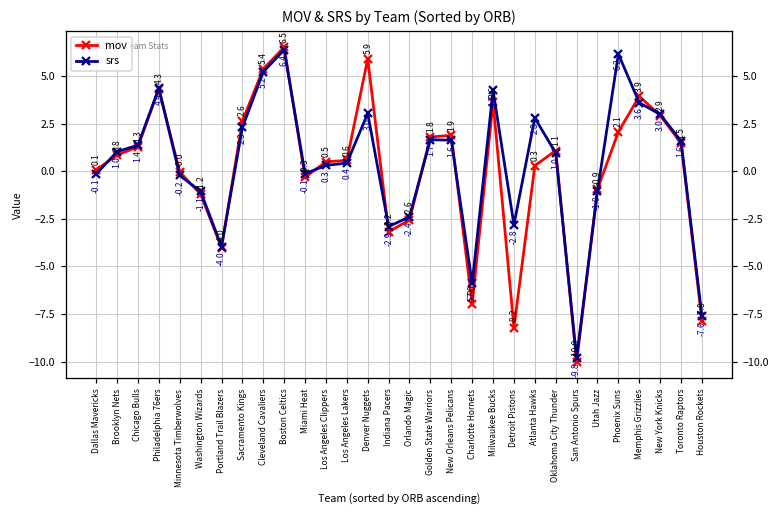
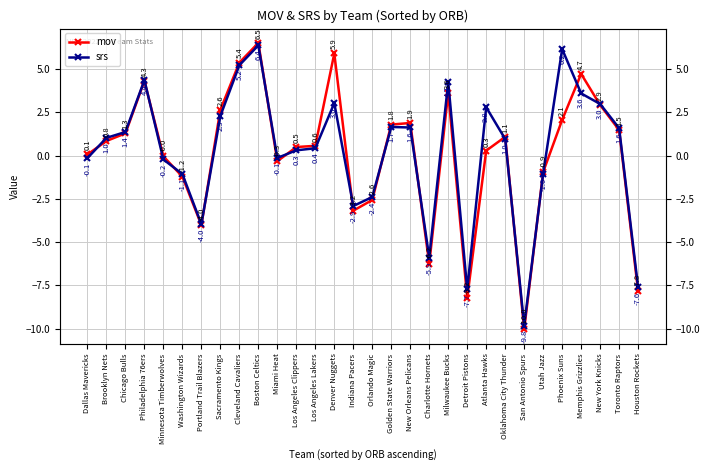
mov, Charlotte Hornets: -7.0 -> -6.2
srs, Detroit Pistons: -2.8 -> -7.7
mov, Memphis Grizzlies: 3.9 -> 4.7
